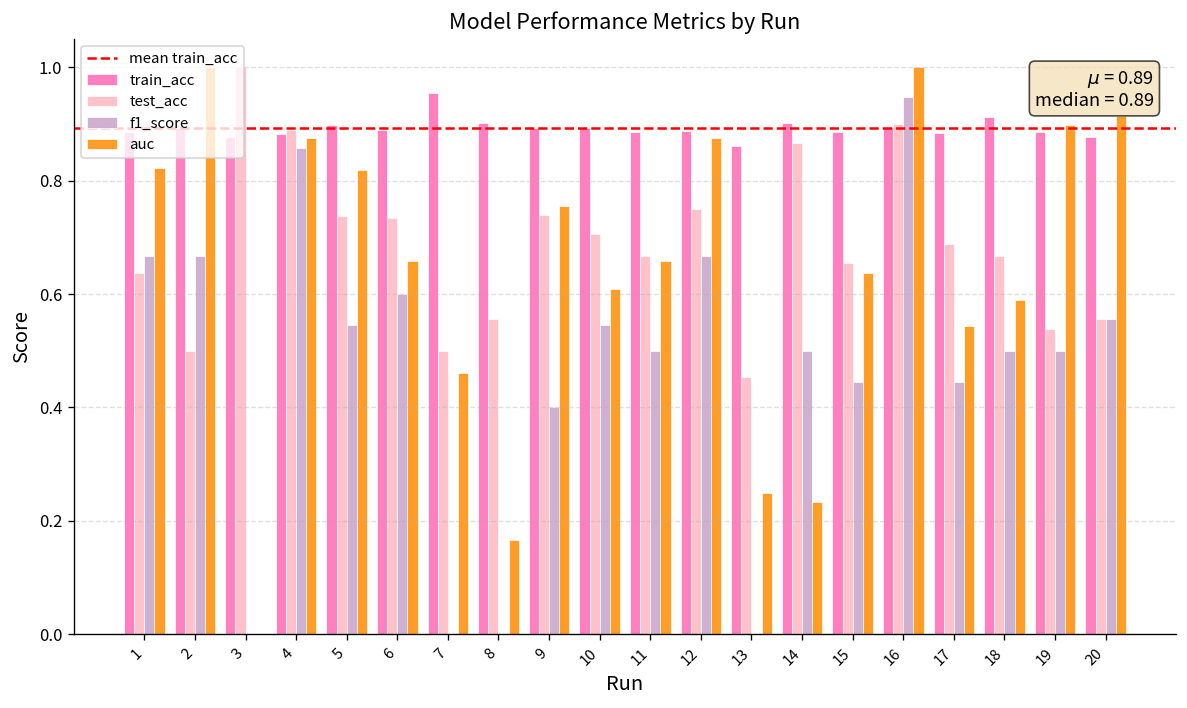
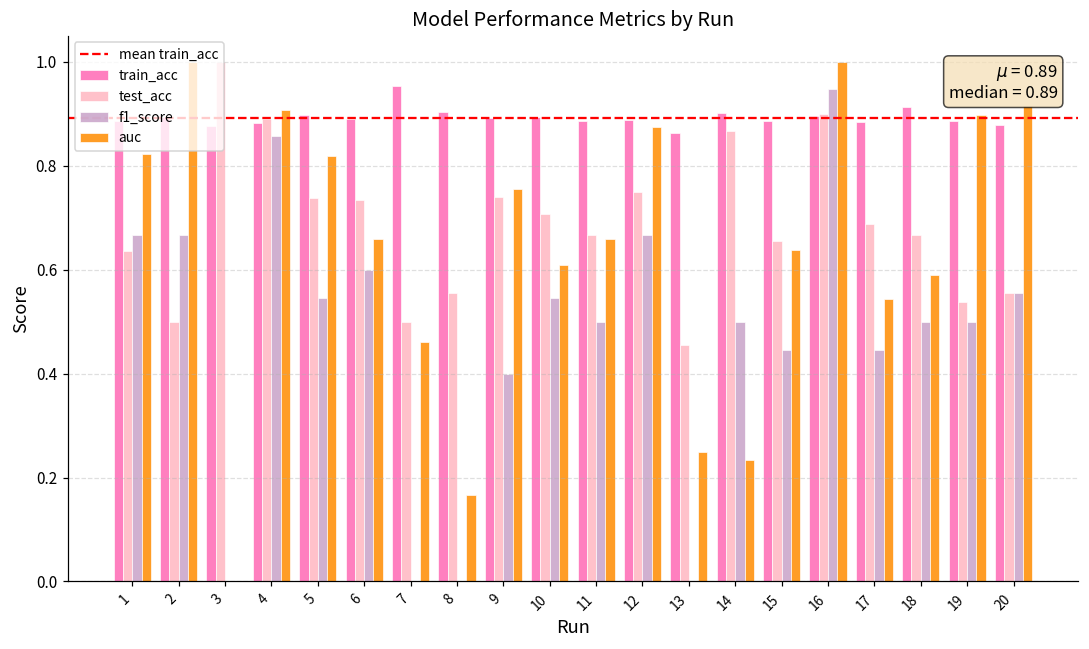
auc, 4: 0.88 -> 0.91
